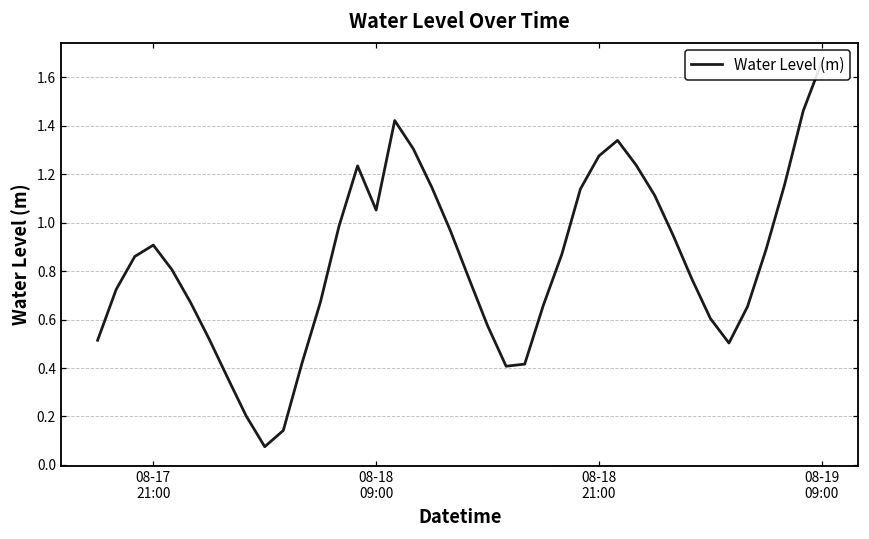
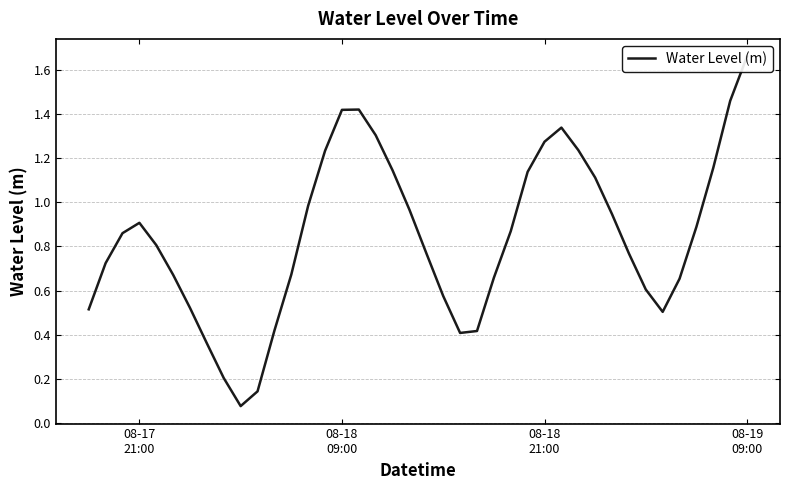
08-18 09:00: 1.05 -> 1.42
